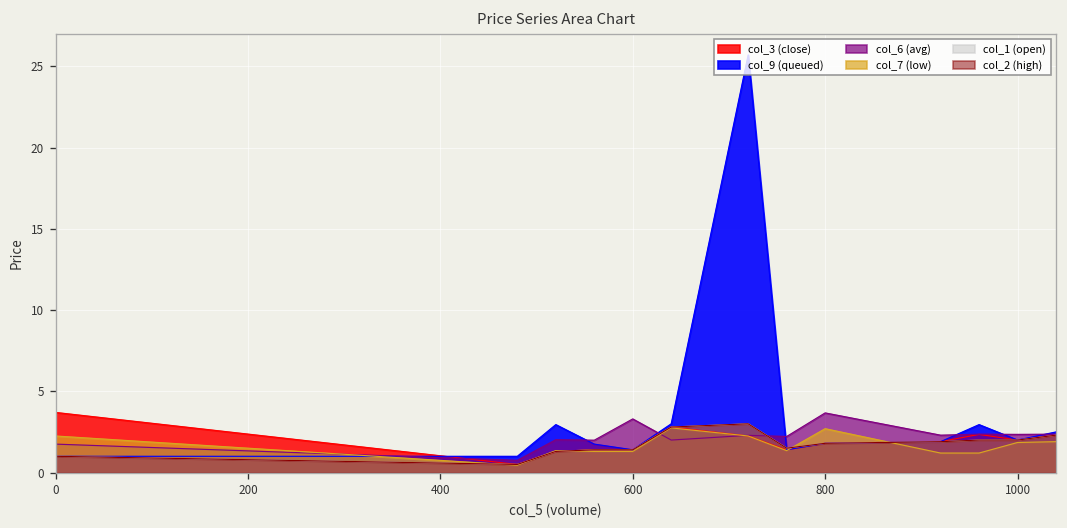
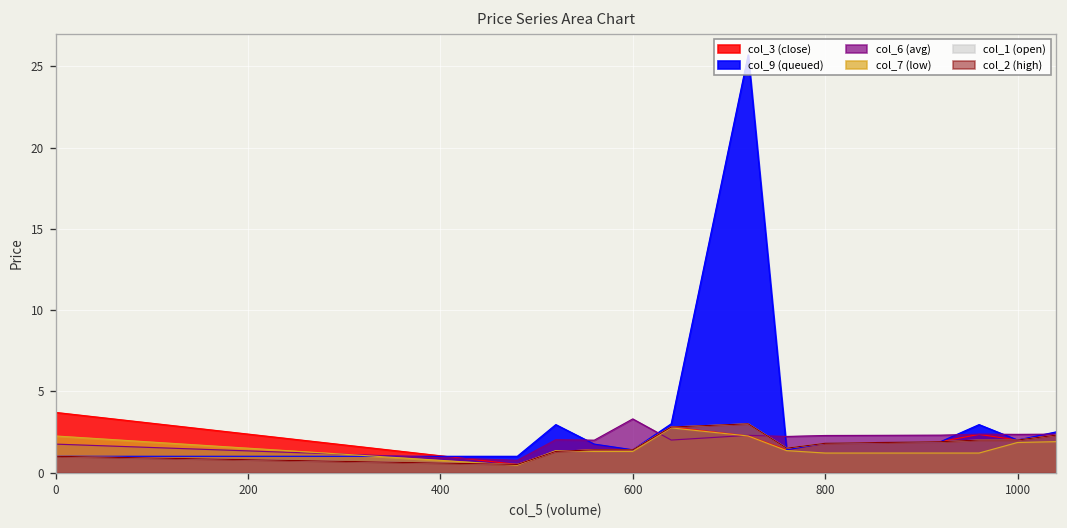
col_6 (avg), 800: 3.7 -> 2.3
col_7 (low), 800: 2.7 -> 1.2
